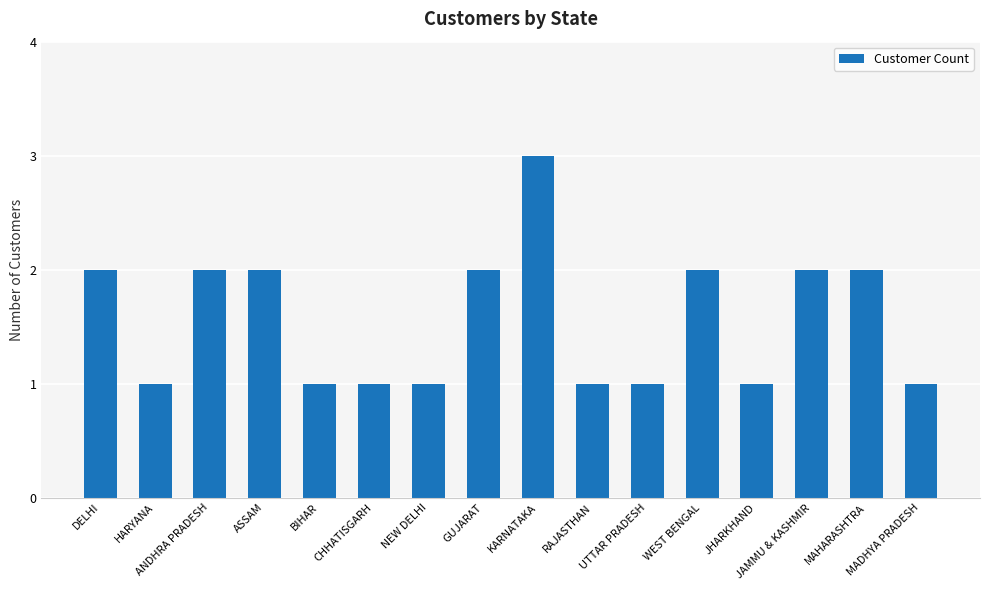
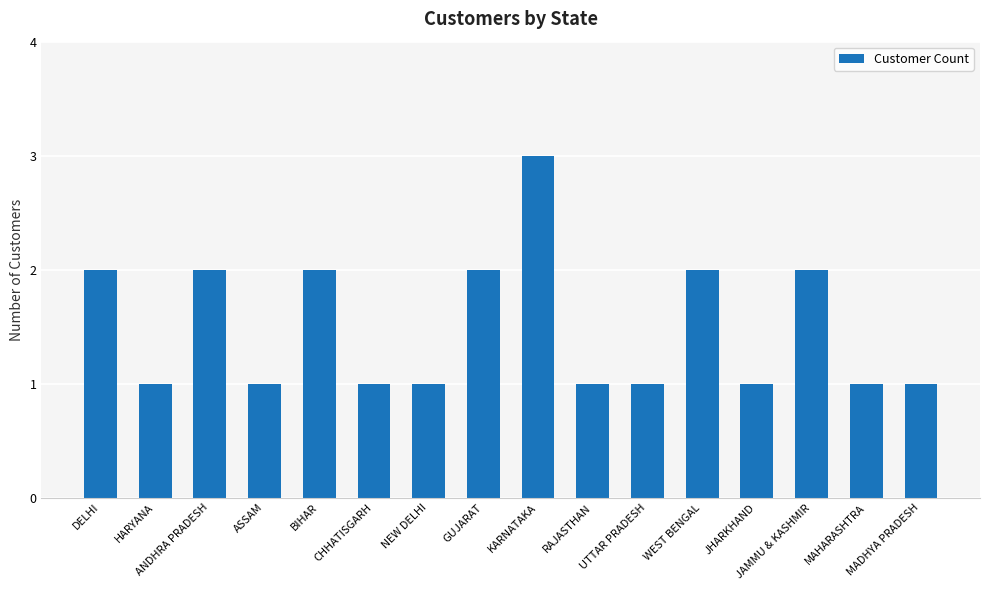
ASSAM: 2 -> 1
BIHAR: 1 -> 2
MAHARASHTRA: 2 -> 1
